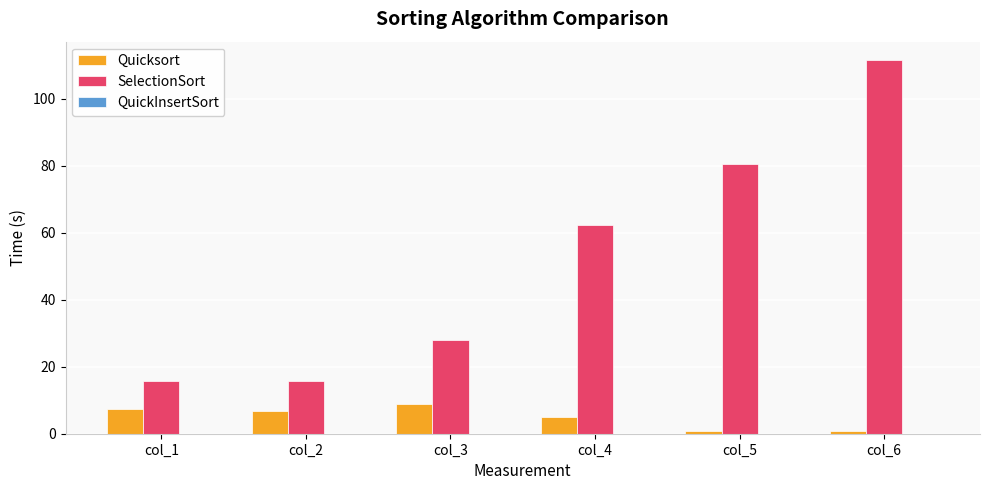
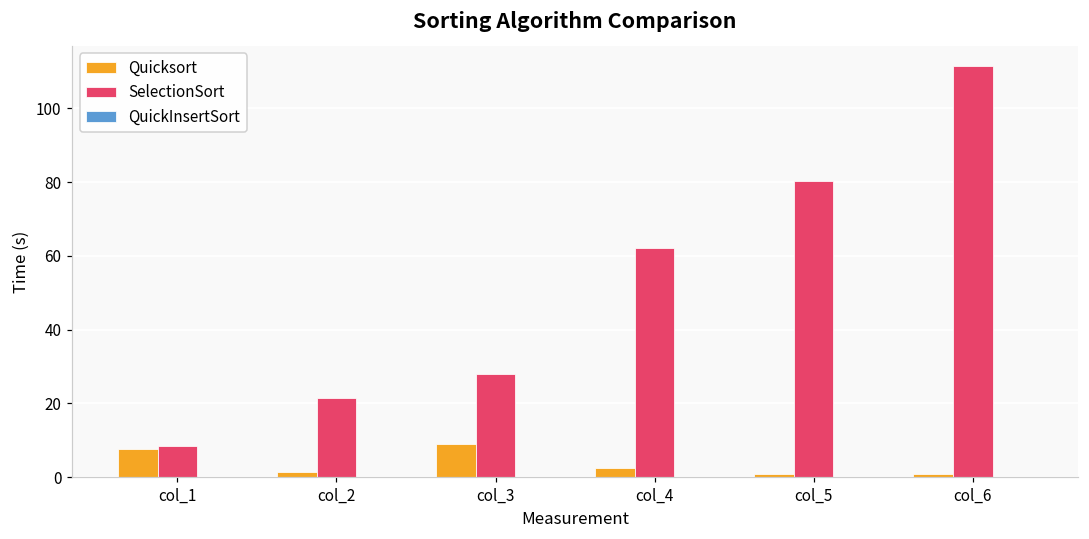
SelectionSort, col_1: 16 -> 8
Quicksort, col_2: 7 -> 1
SelectionSort, col_2: 16 -> 22
Quicksort, col_4: 5 -> 3
